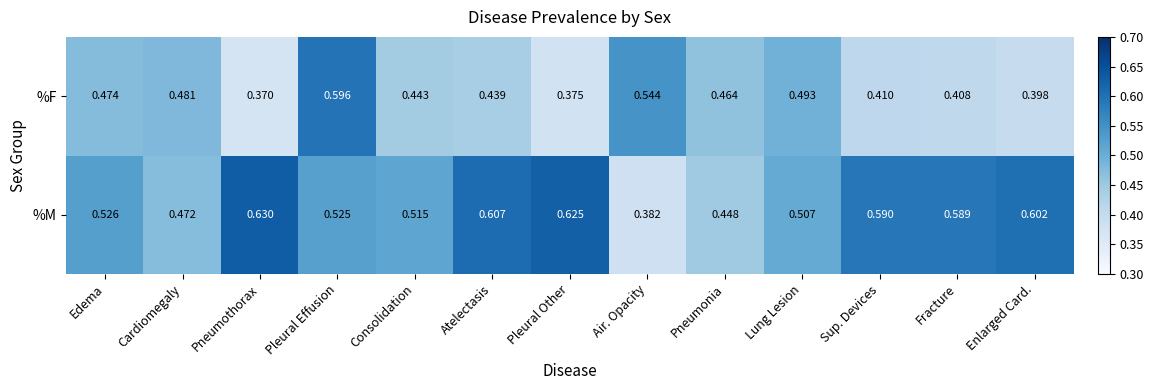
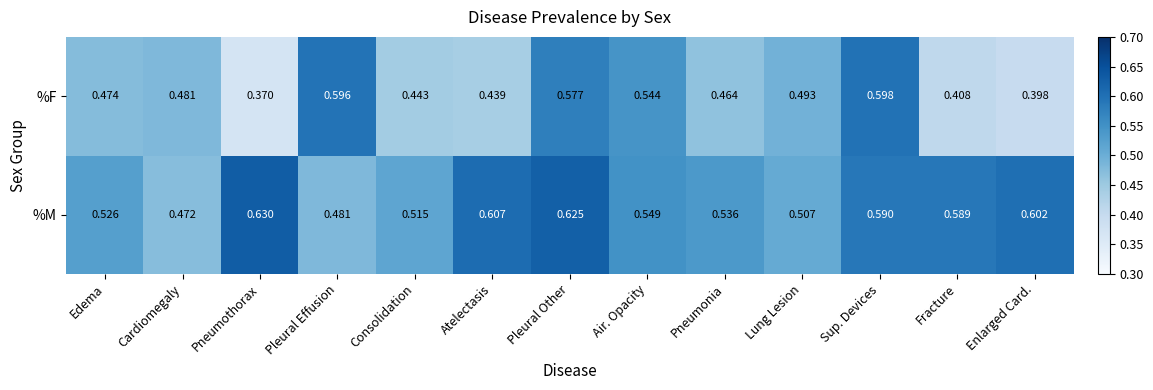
%F, Pleural Other: 0.375 -> 0.577
%F, Sup. Devices: 0.410 -> 0.598
%M, Pleural Effusion: 0.525 -> 0.481
%M, Air. Opacity: 0.382 -> 0.549
%M, Pneumonia: 0.448 -> 0.536
